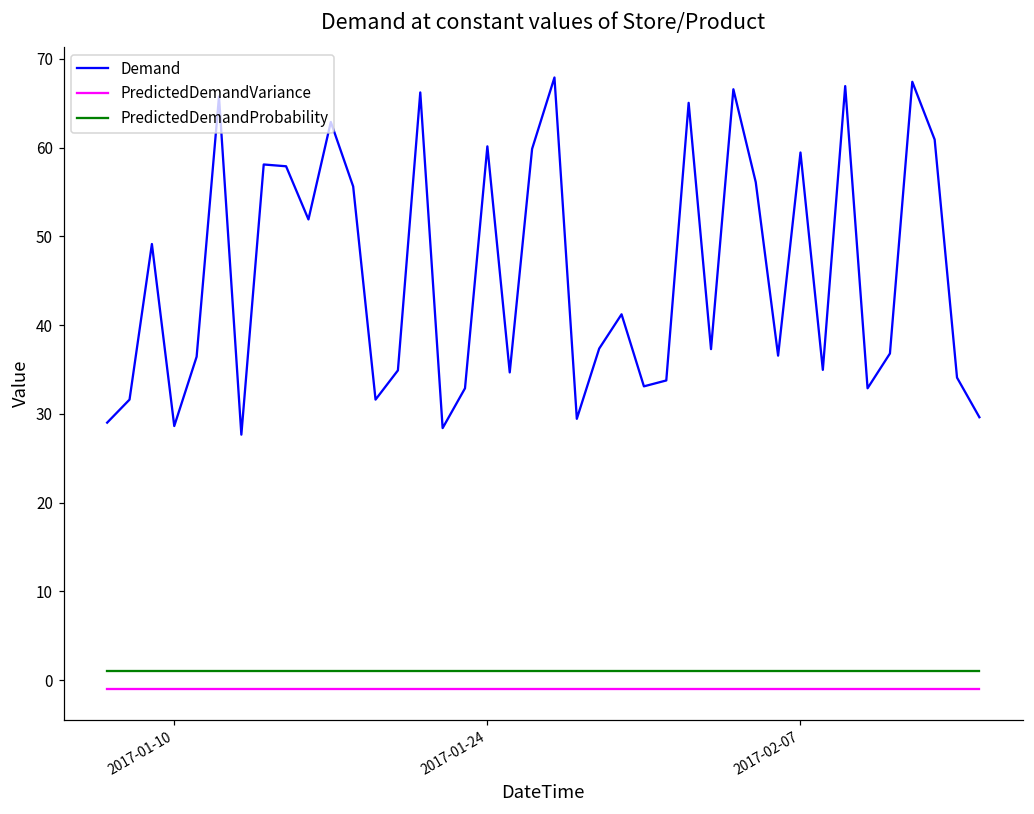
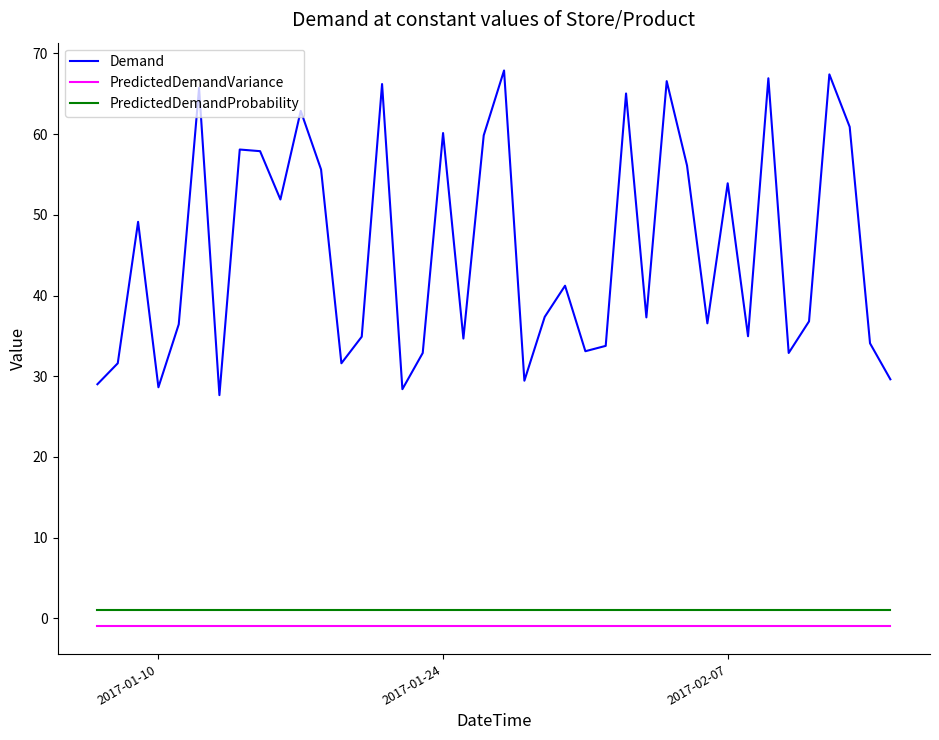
Demand, 2017-02-07: 59 -> 54
